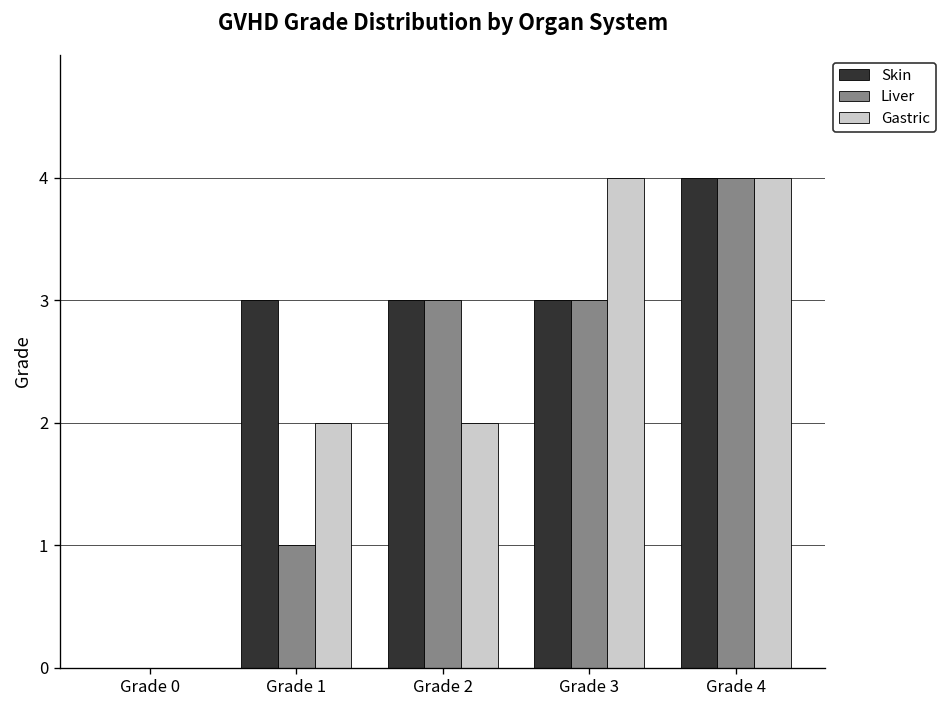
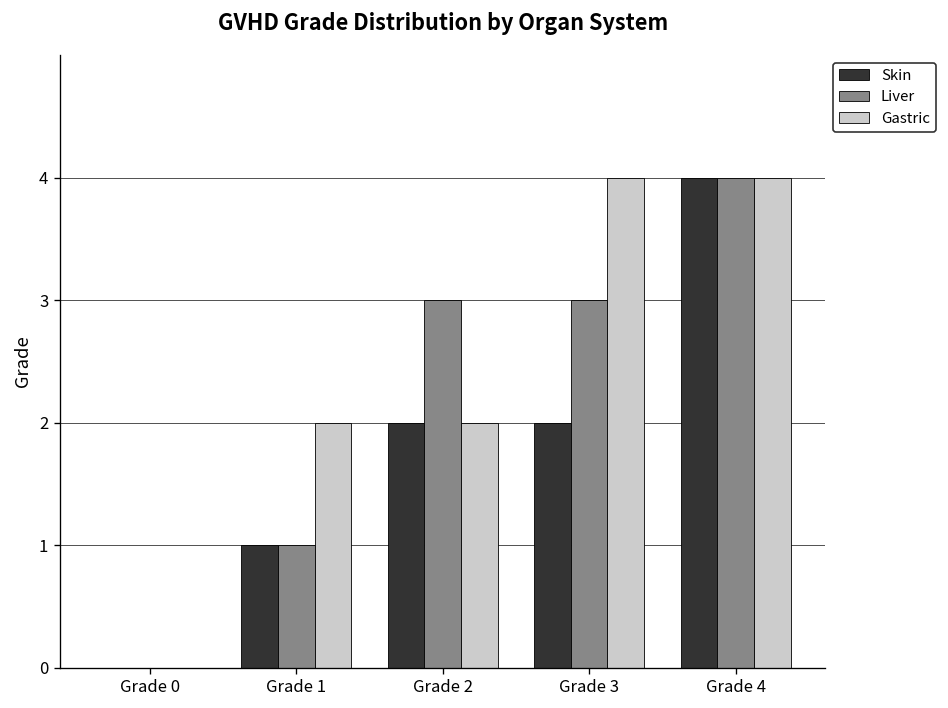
Skin, Grade 1: 3 -> 1
Skin, Grade 2: 3 -> 2
Skin, Grade 3: 3 -> 2
